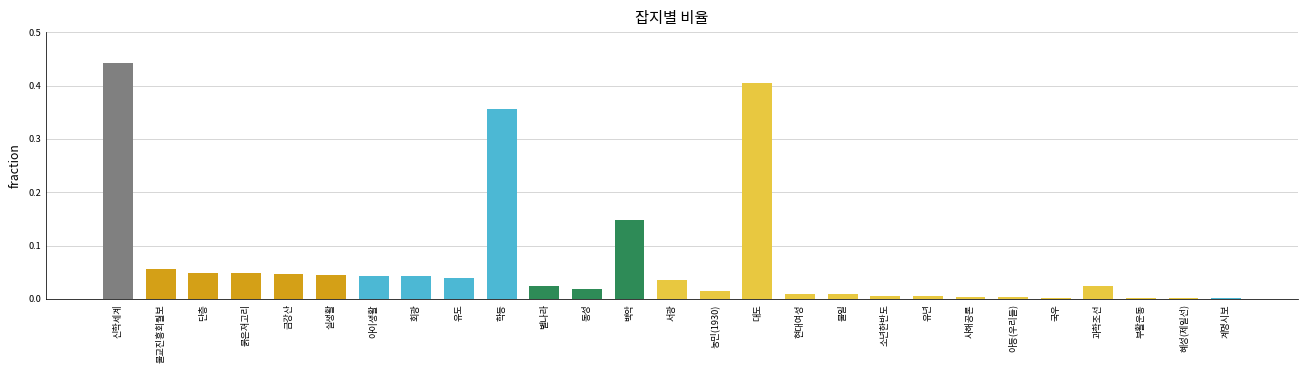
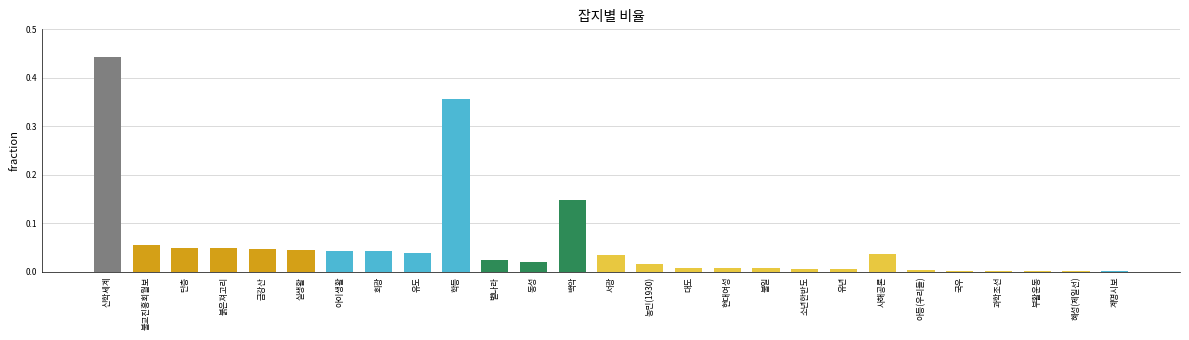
대도: 0.41 -> 0.01
사해공론: 0.00 -> 0.04
과학조선: 0.03 -> 0.00
